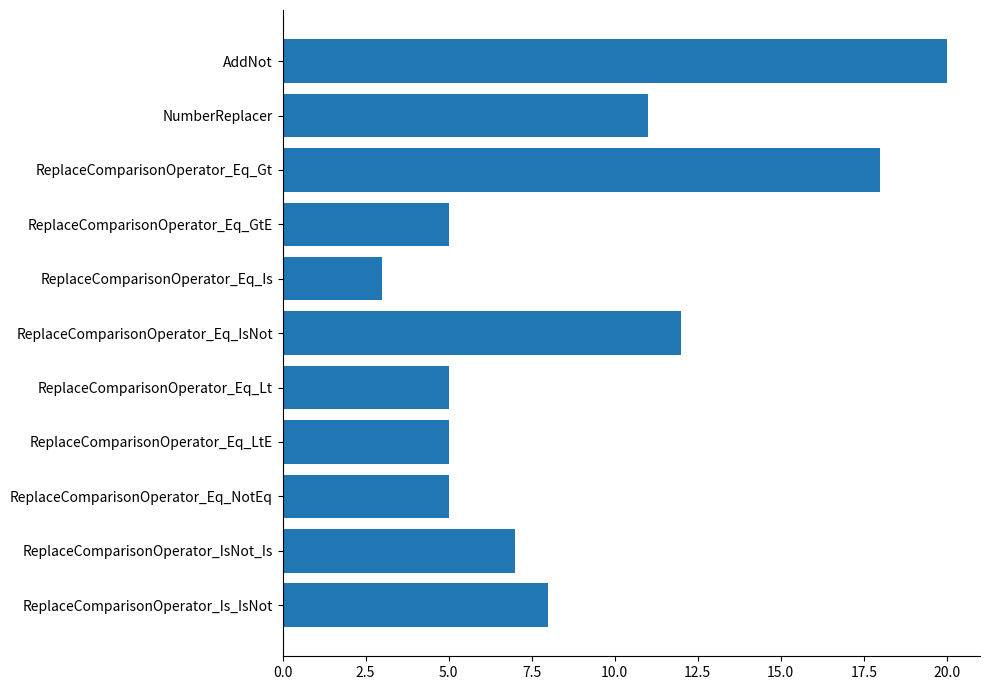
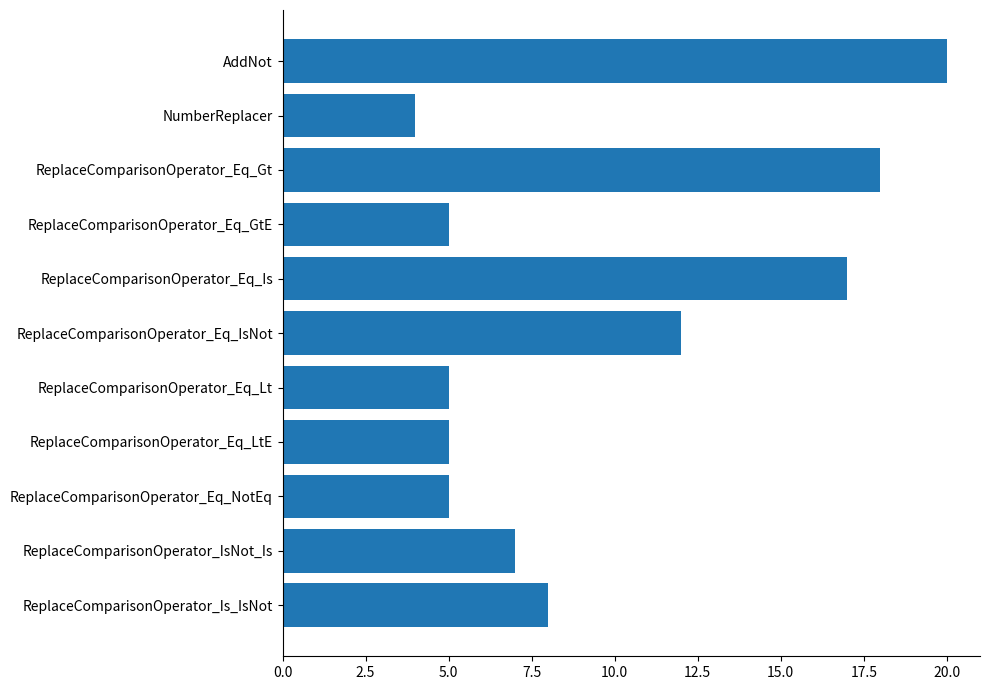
NumberReplacer: 11 -> 4
ReplaceComparisonOperator_Eq_Is: 3 -> 17
